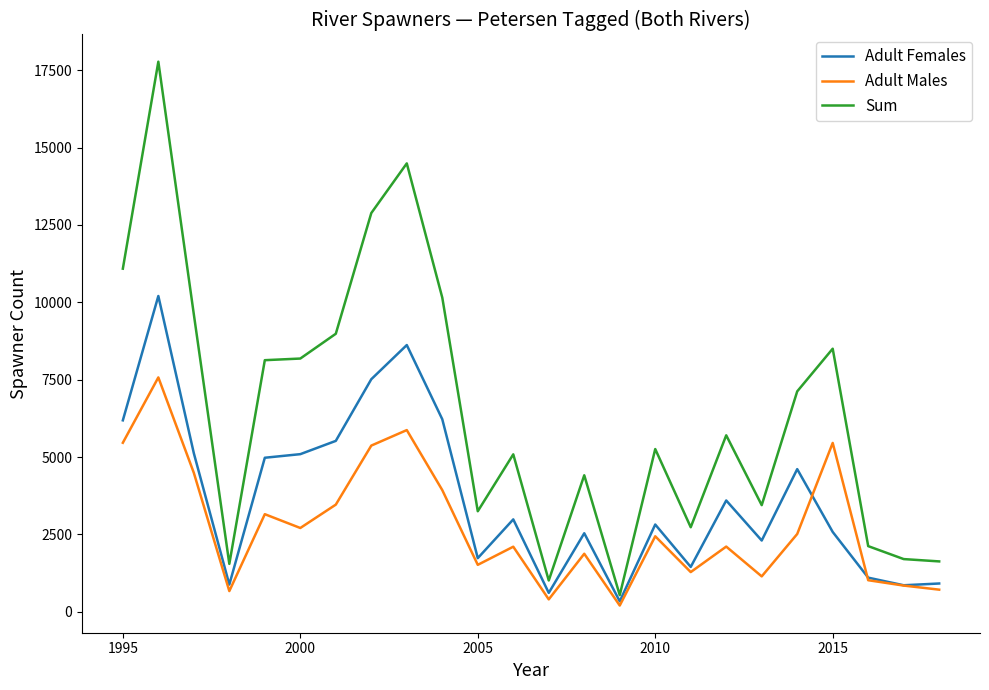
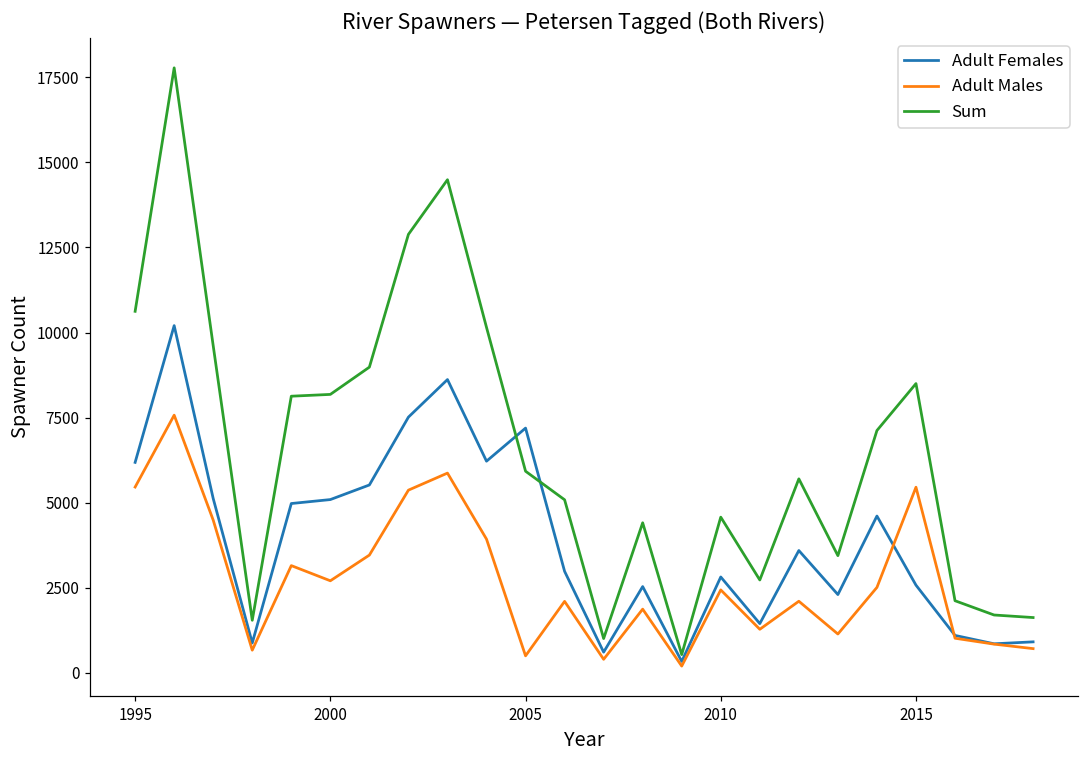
Sum, 1995: 11100 -> 10600
Adult Females, 2005: 1700 -> 7200
Adult Males, 2005: 1500 -> 500
Sum, 2005: 3200 -> 5900
Sum, 2010: 5300 -> 4600
